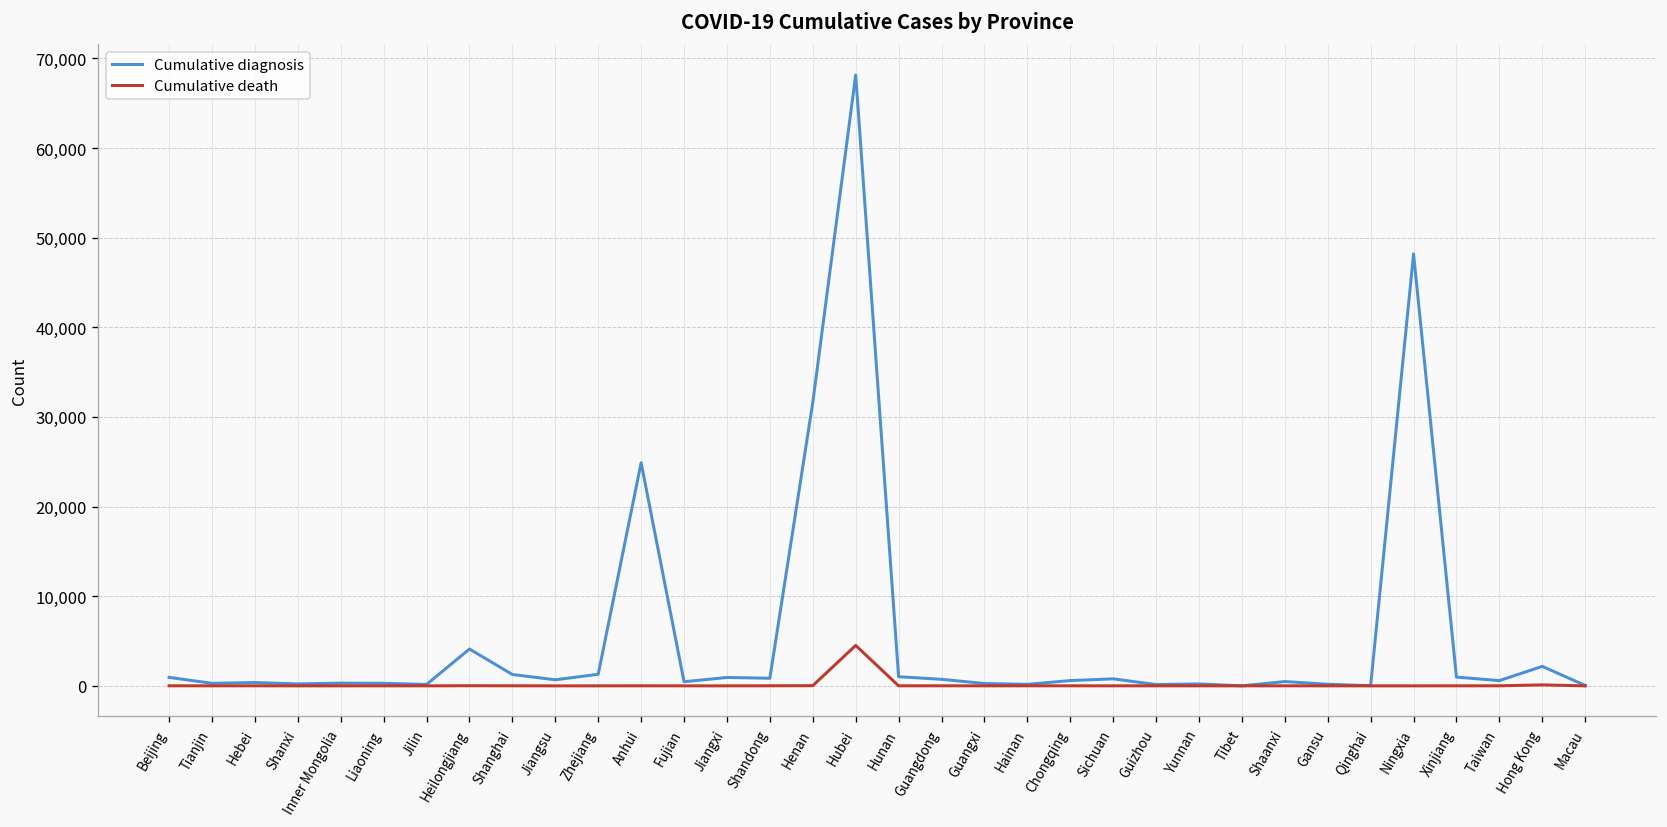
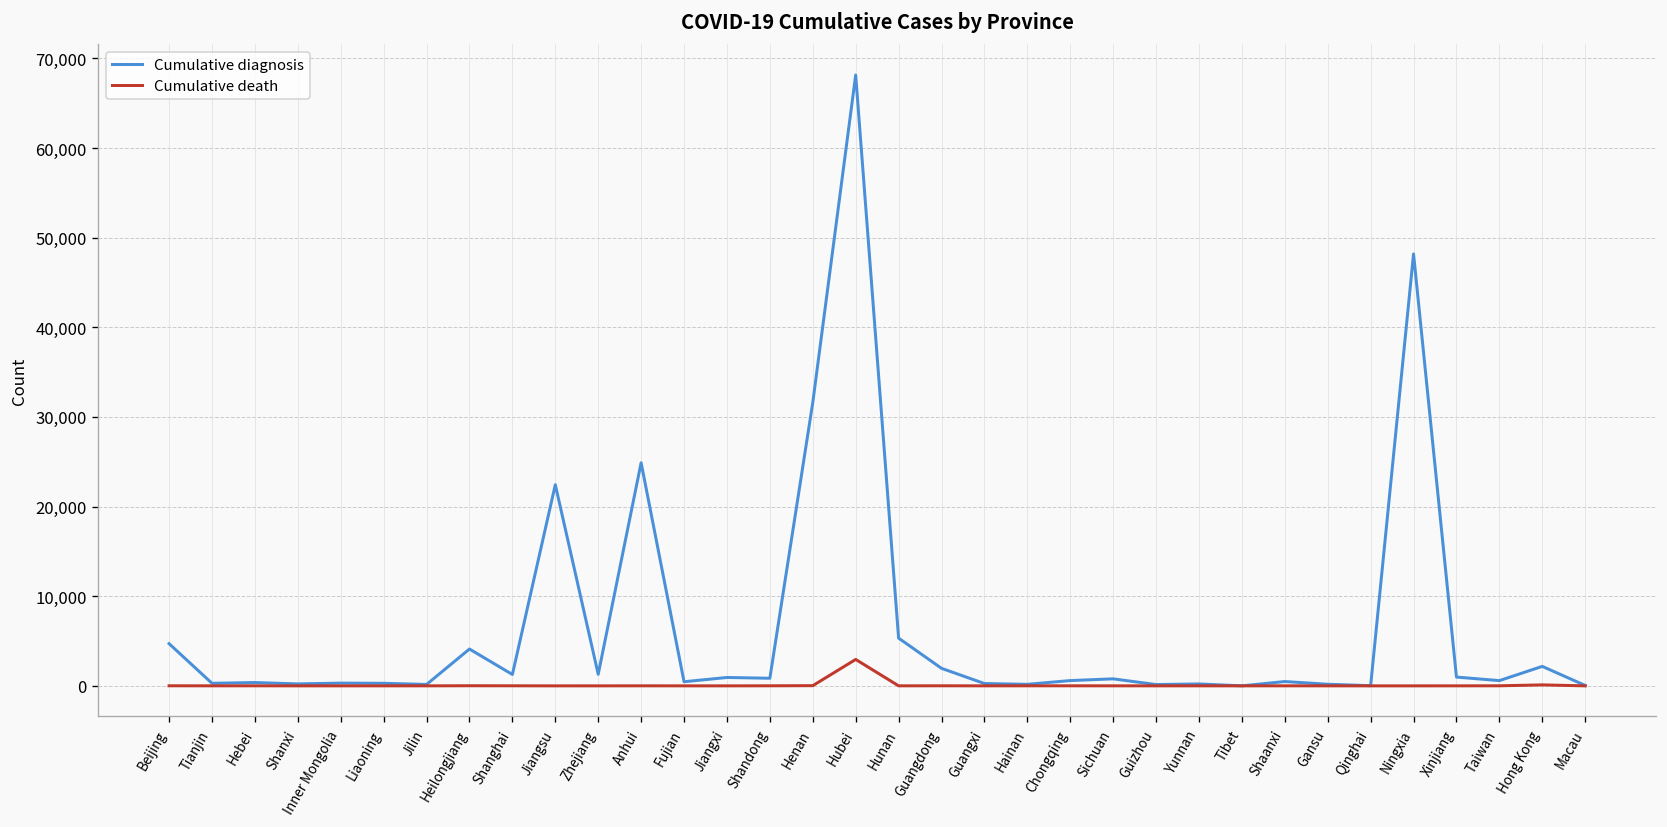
Cumulative diagnosis, Beijing: 1,000 -> 5,000
Cumulative diagnosis, Jiangsu: 1,000 -> 22,000
Cumulative death, Hubei: 5,000 -> 3,000
Cumulative diagnosis, Hunan: 1,000 -> 5,000
Cumulative diagnosis, Guangdong: 1,000 -> 2,000
